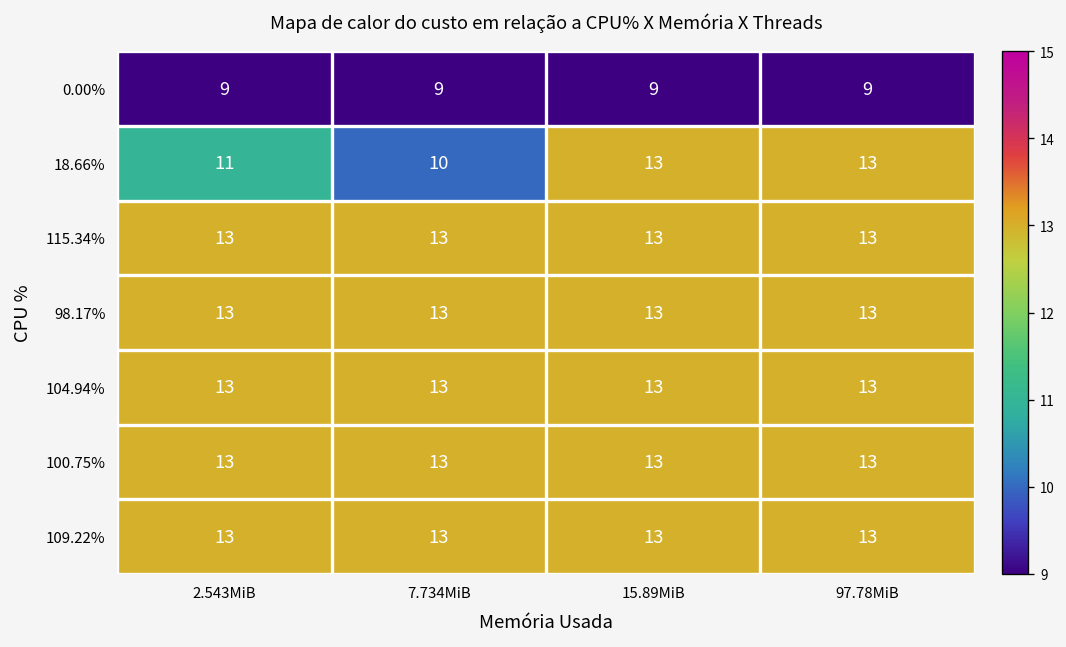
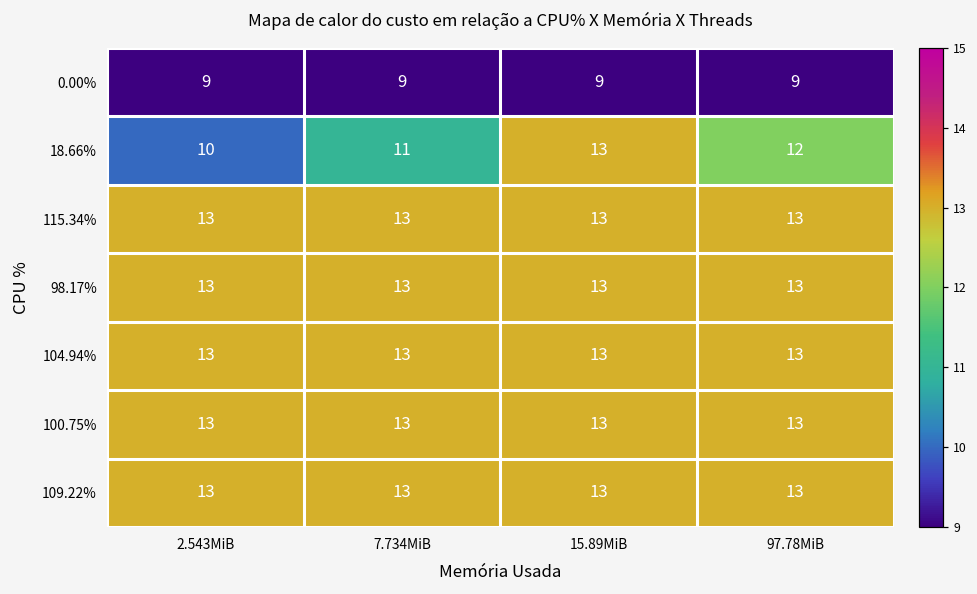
18.66%, 2.543MiB: 11 -> 10
18.66%, 7.734MiB: 10 -> 11
18.66%, 97.78MiB: 13 -> 12
